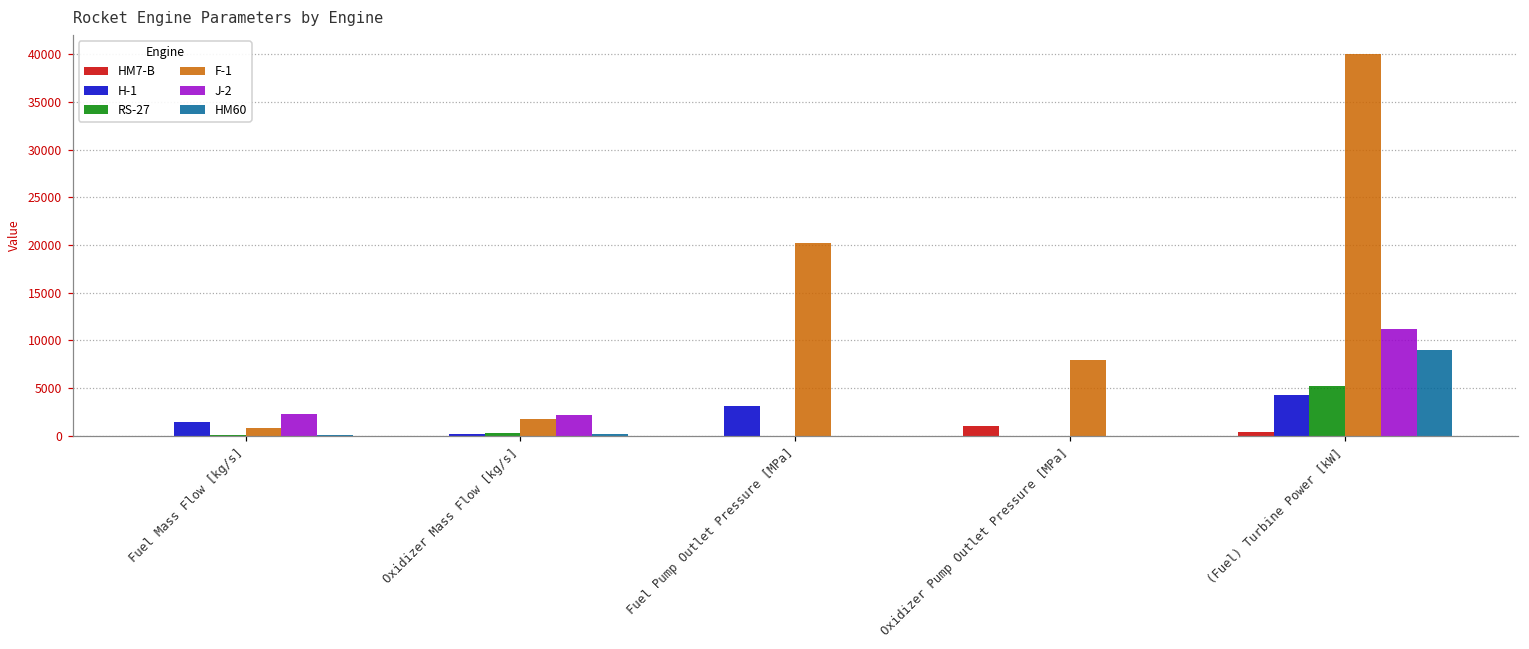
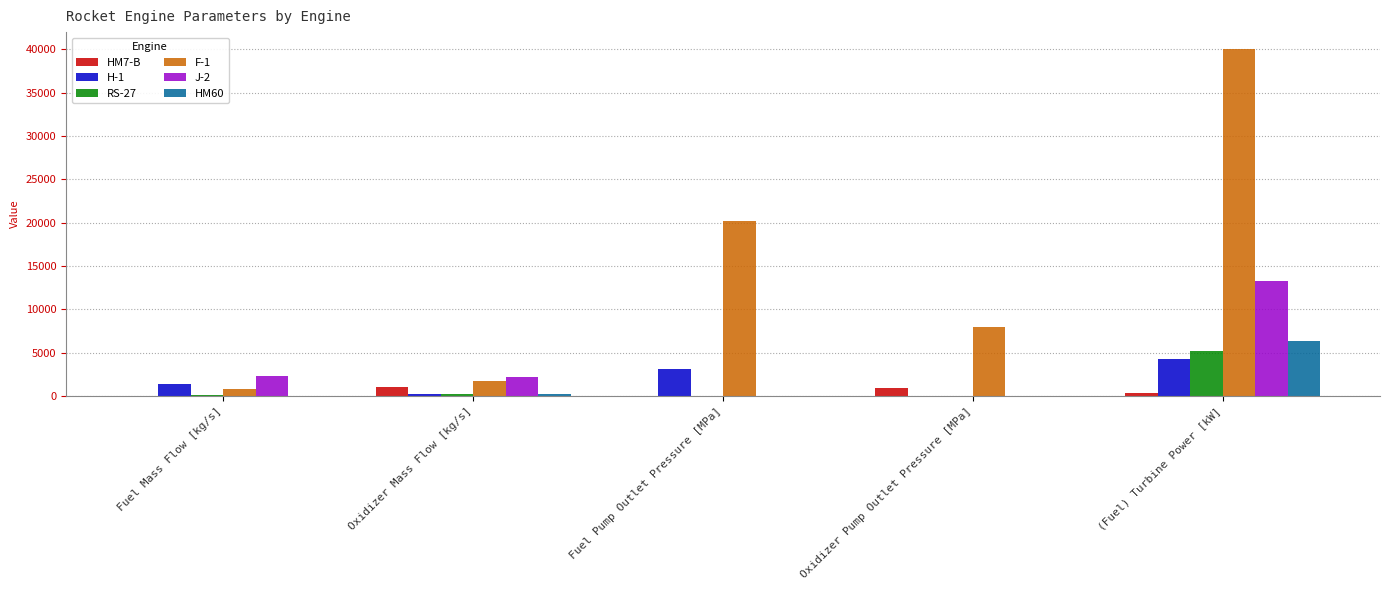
HM7-B, Oxidizer Mass Flow [kg/s]: 0 -> 1000
J-2, (Fuel) Turbine Power [kW]: 11000 -> 13000
HM60, (Fuel) Turbine Power [kW]: 9000 -> 6000
